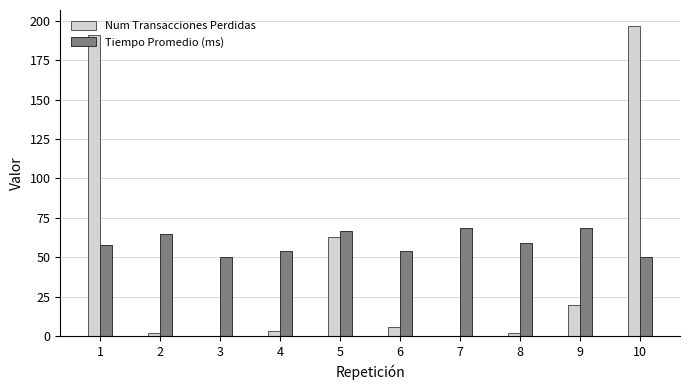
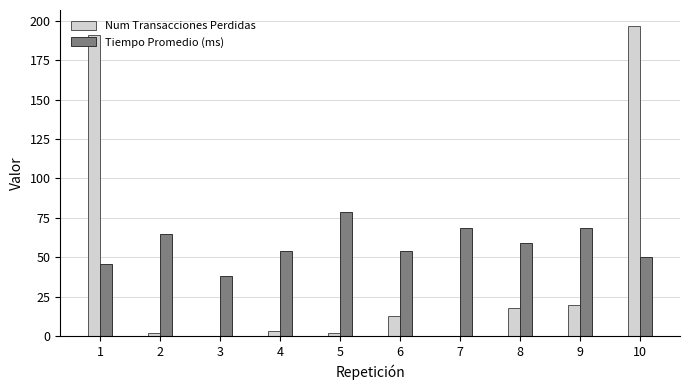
Tiempo Promedio (ms), 1: 58 -> 46
Tiempo Promedio (ms), 3: 50 -> 38
Num Transacciones Perdidas, 5: 63 -> 2
Tiempo Promedio (ms), 5: 67 -> 79
Num Transacciones Perdidas, 6: 6 -> 13
Num Transacciones Perdidas, 8: 2 -> 18
